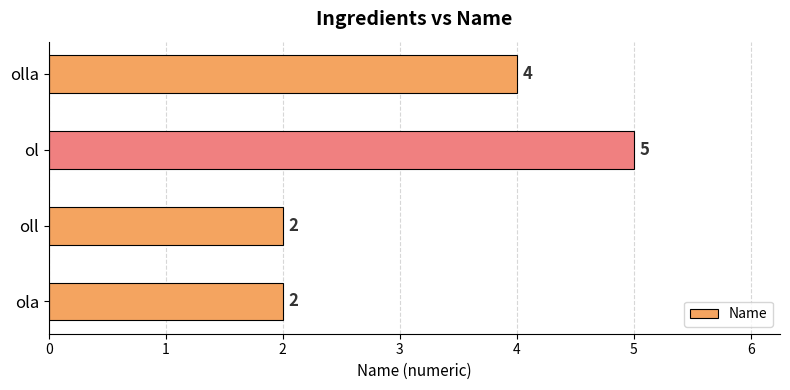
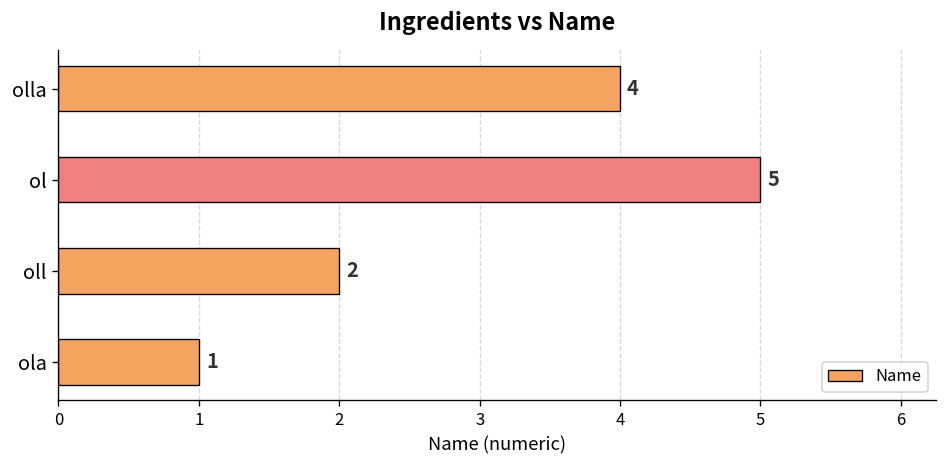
ola: 2 -> 1
